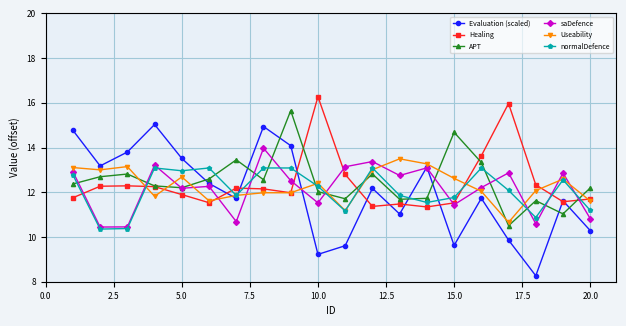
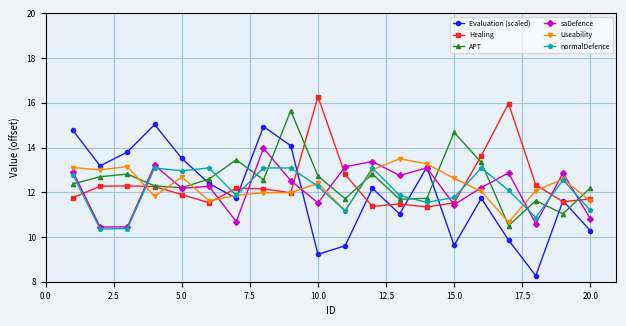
APT, 10.0: 12.0 -> 12.7
